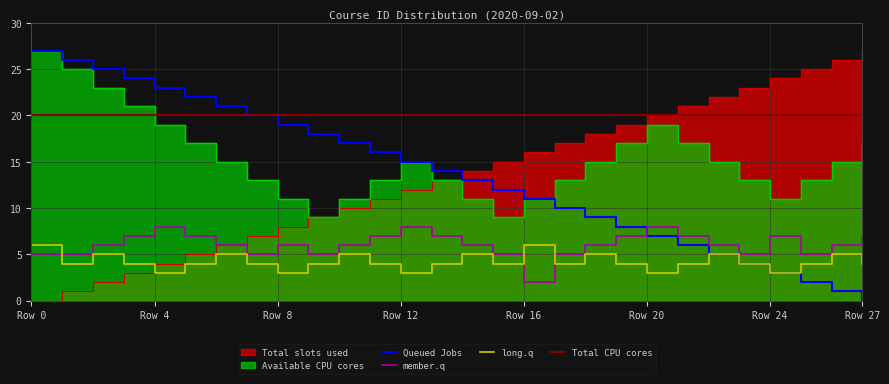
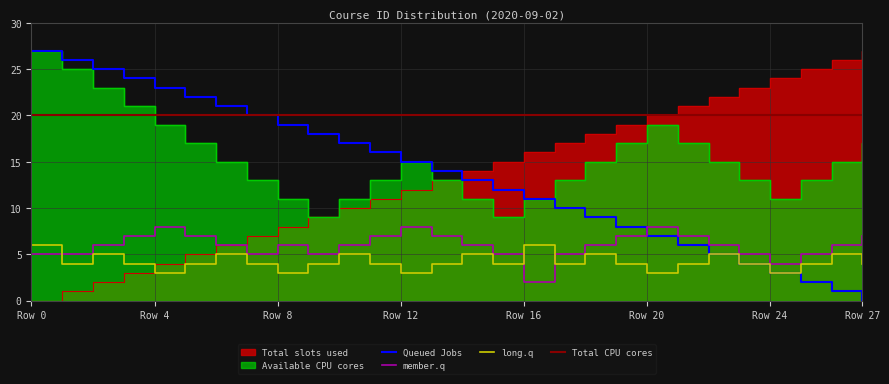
member.q, Row 24: 7 -> 4
